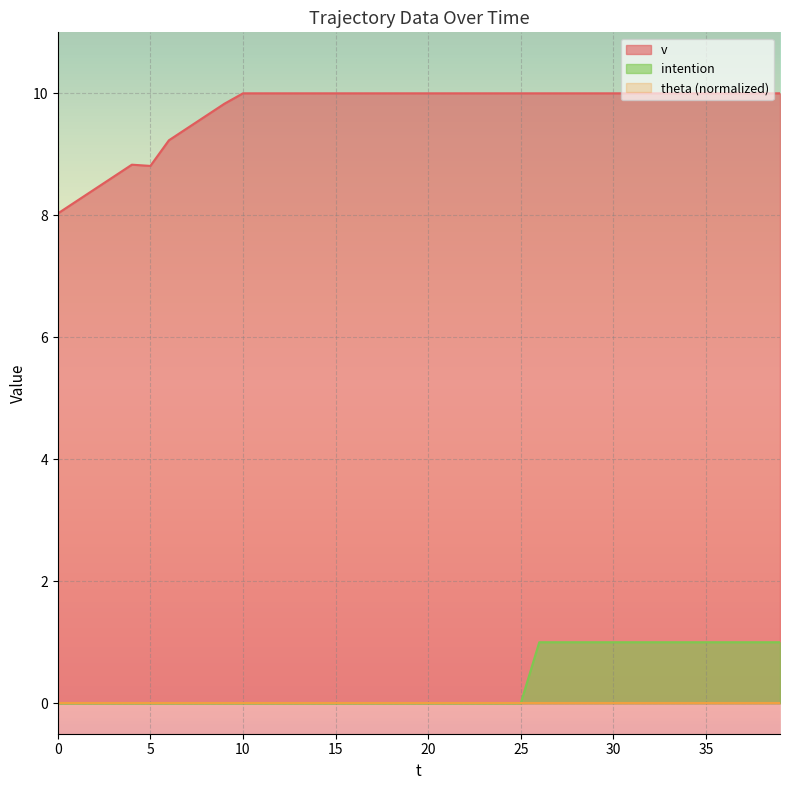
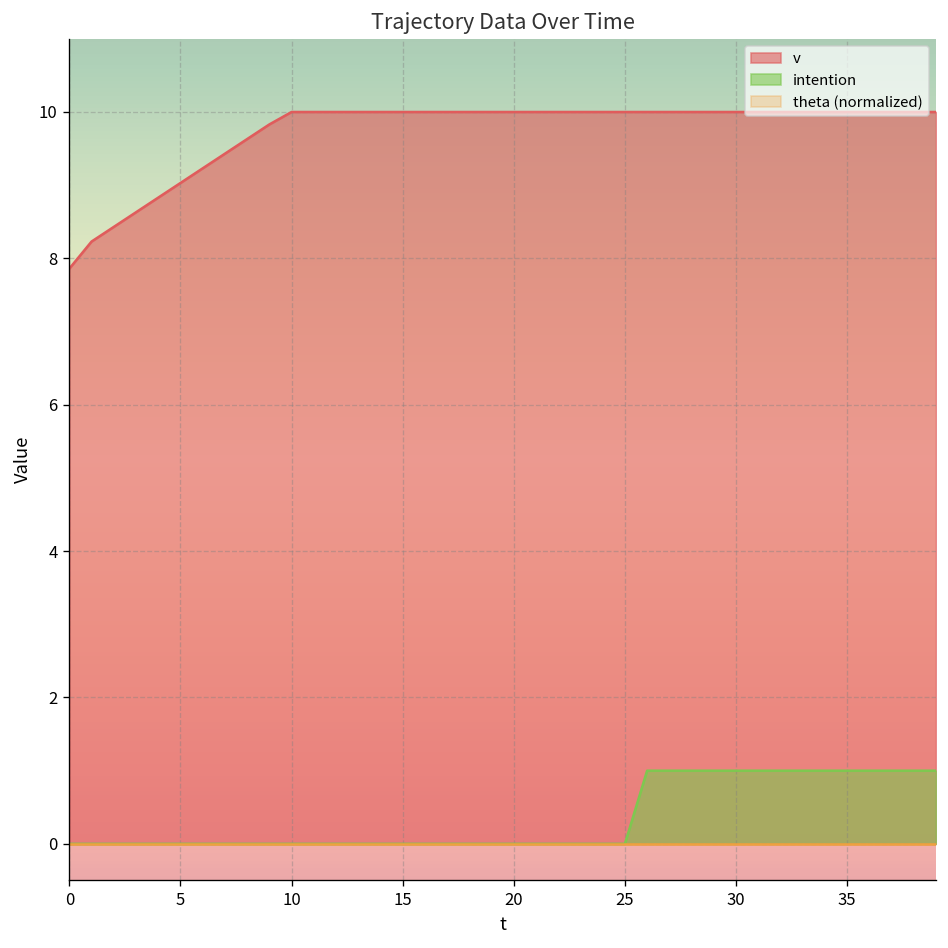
v, 0: 8.0 -> 7.9
v, 5: 8.8 -> 9.0
